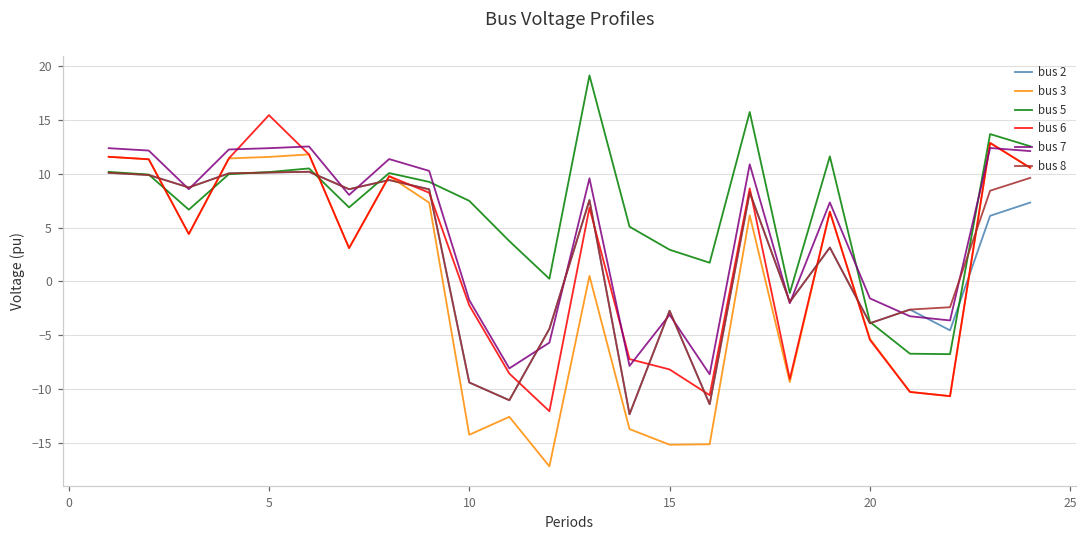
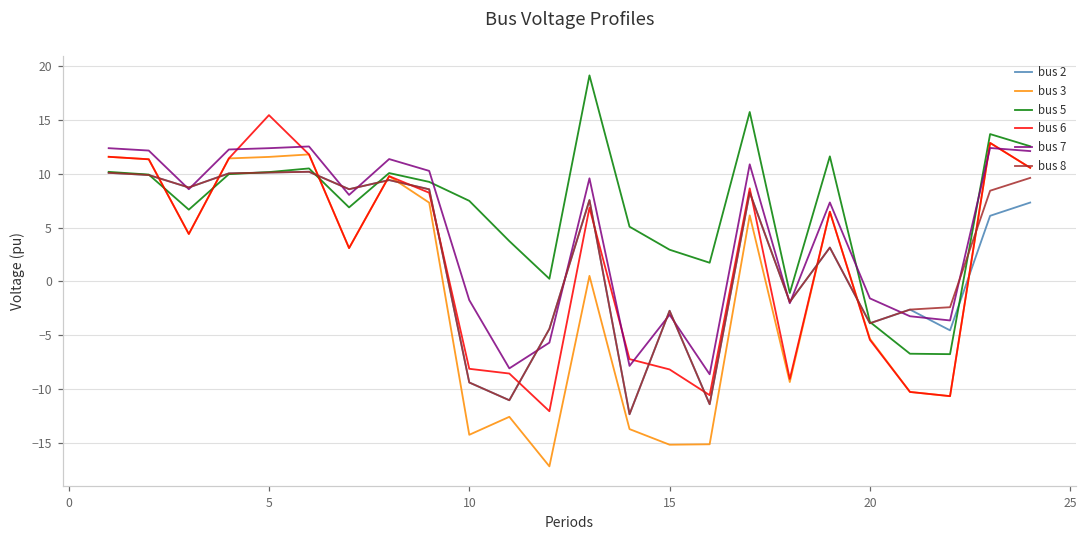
bus 6, 10: -2 -> -8
